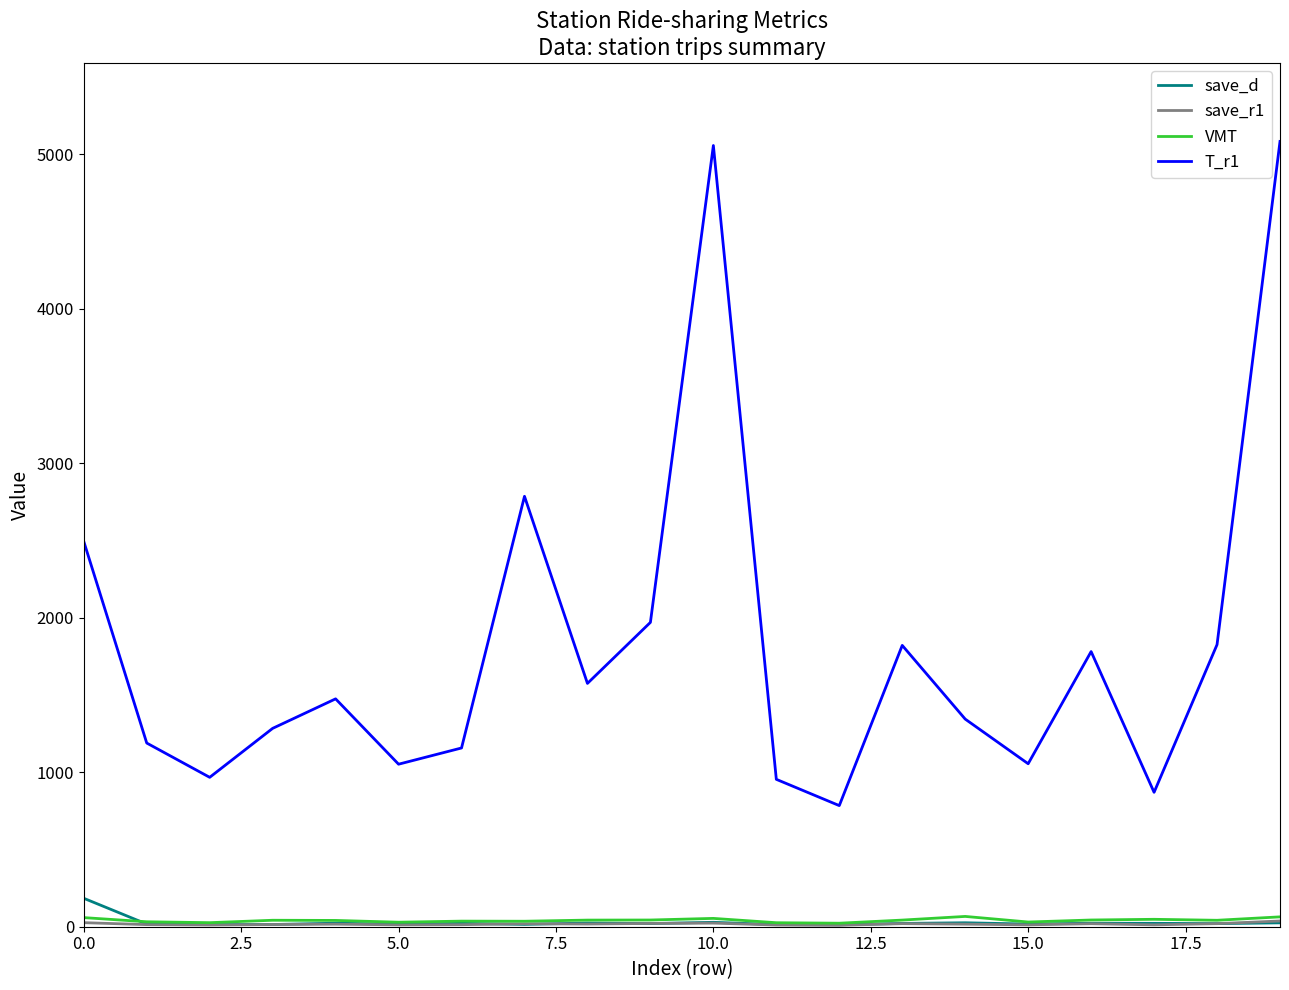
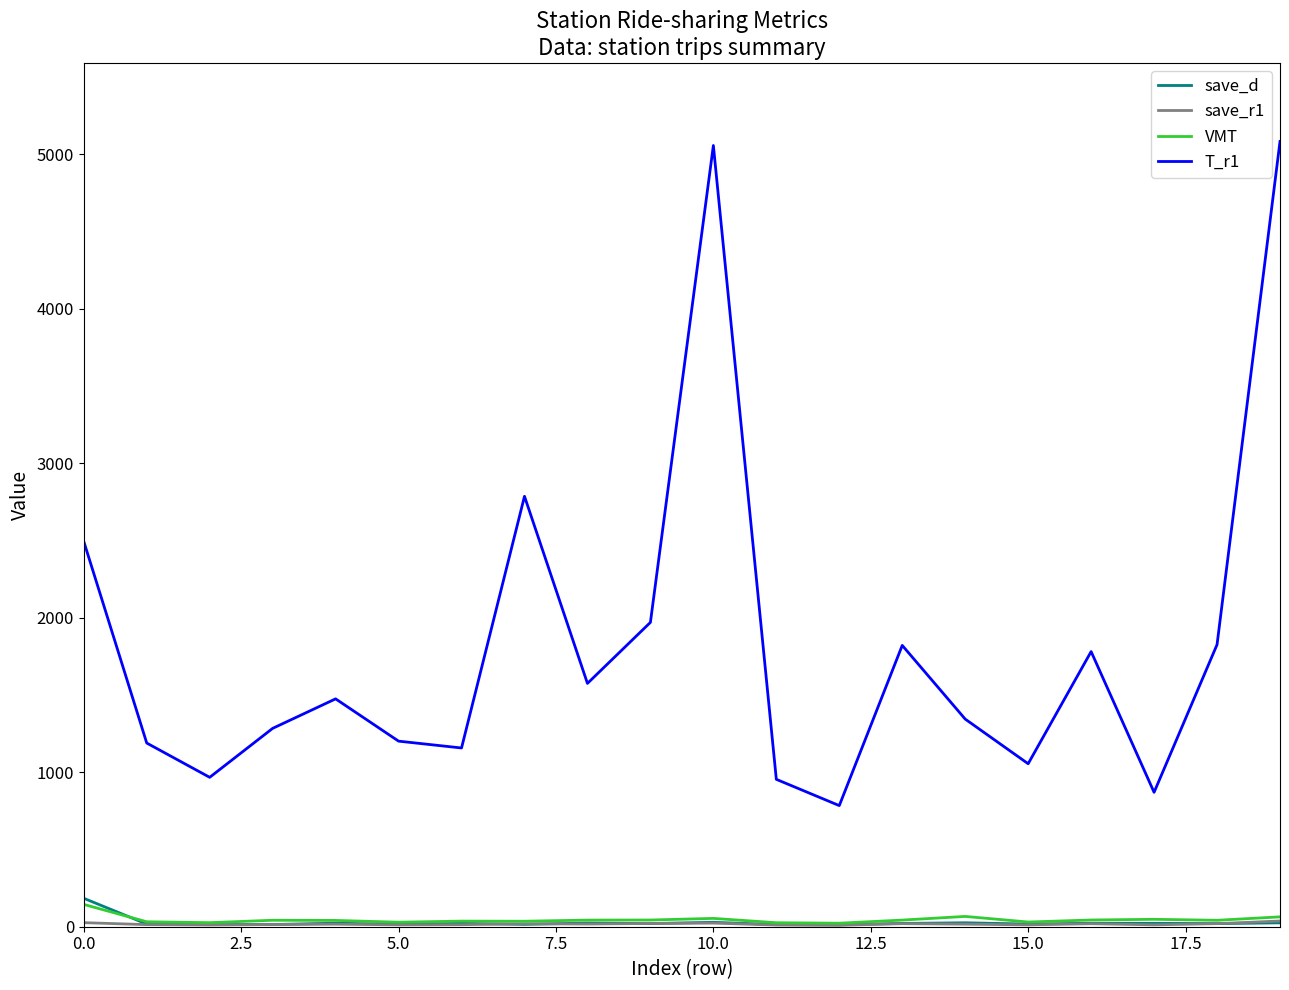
VMT, 0.0: 60 -> 140
T_r1, 5.0: 1050 -> 1200
